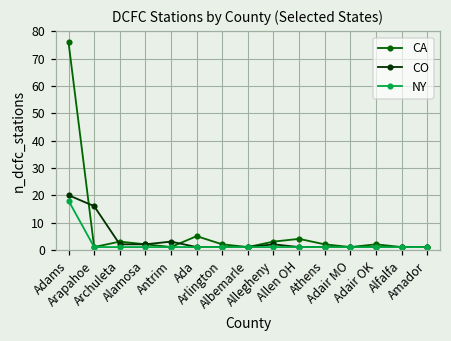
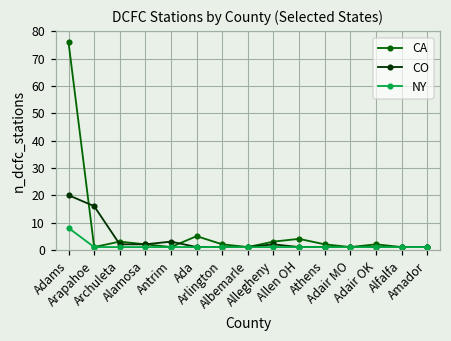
NY, Adams: 18 -> 8
